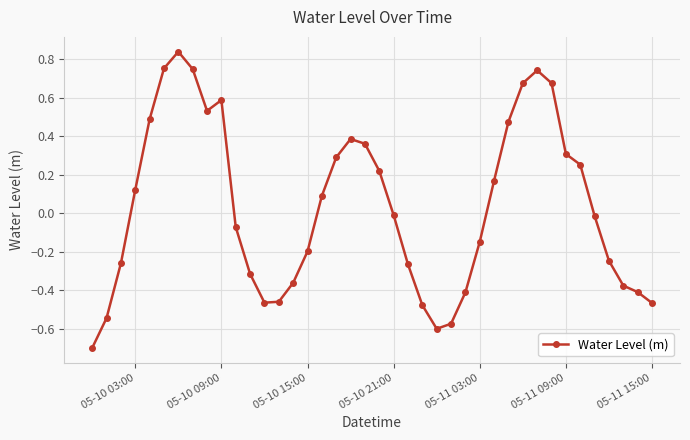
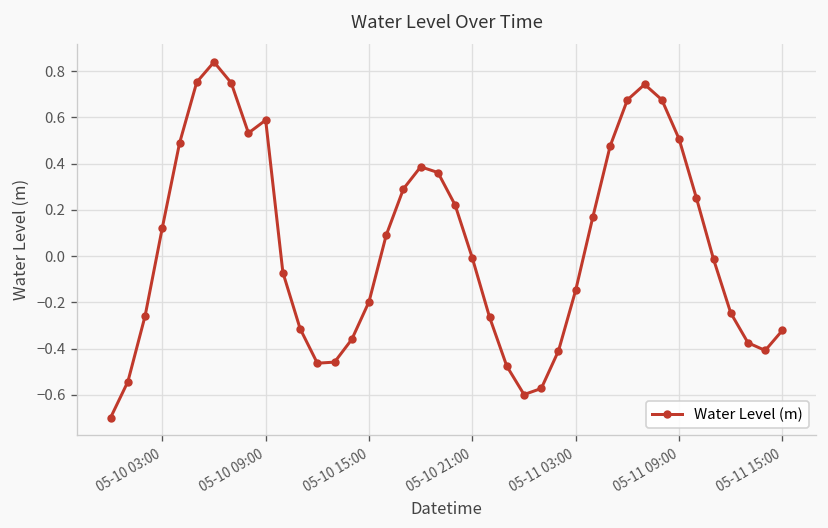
05-11 09:00: 0.31 -> 0.51
05-11 15:00: -0.47 -> -0.32
